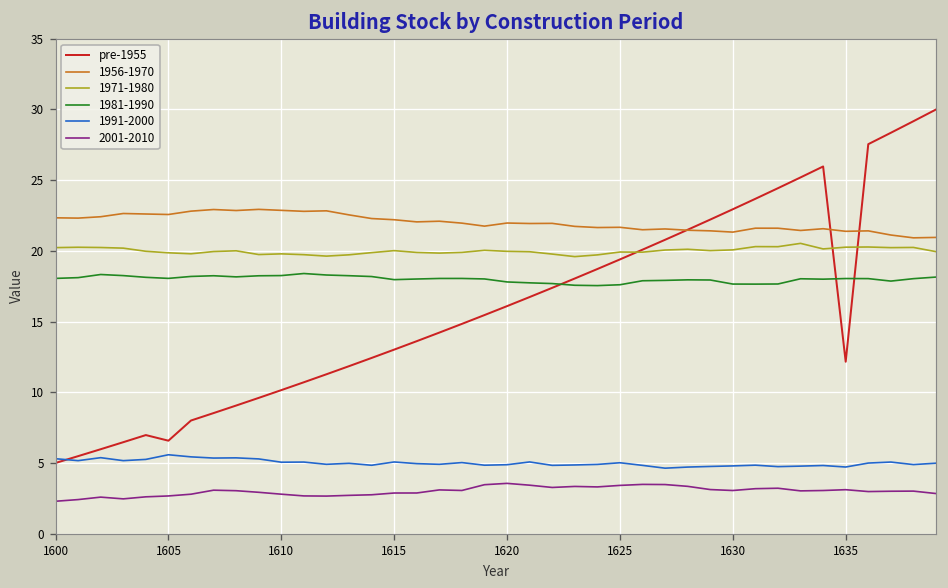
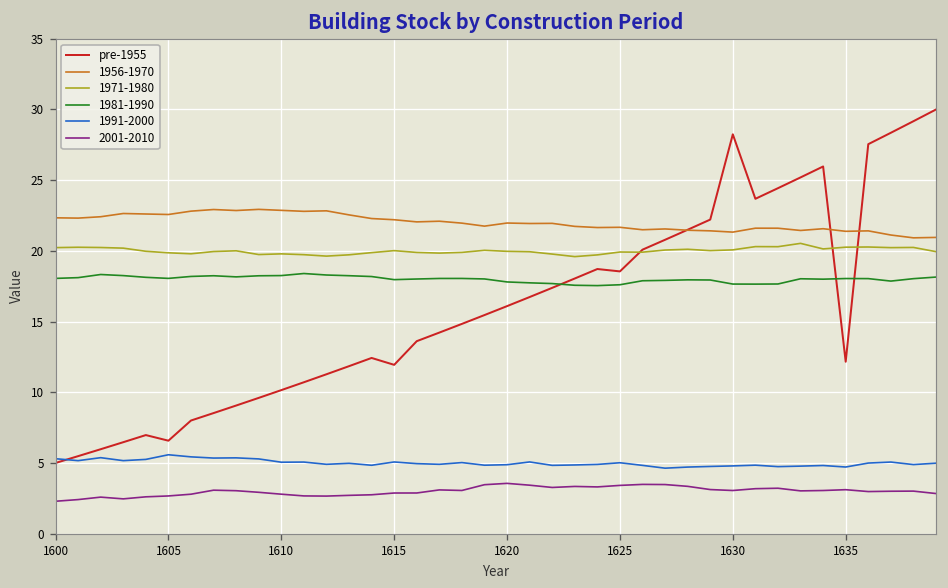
pre-1955, 1615: 13.0 -> 11.9
pre-1955, 1625: 19.4 -> 18.5
pre-1955, 1630: 22.9 -> 28.2
